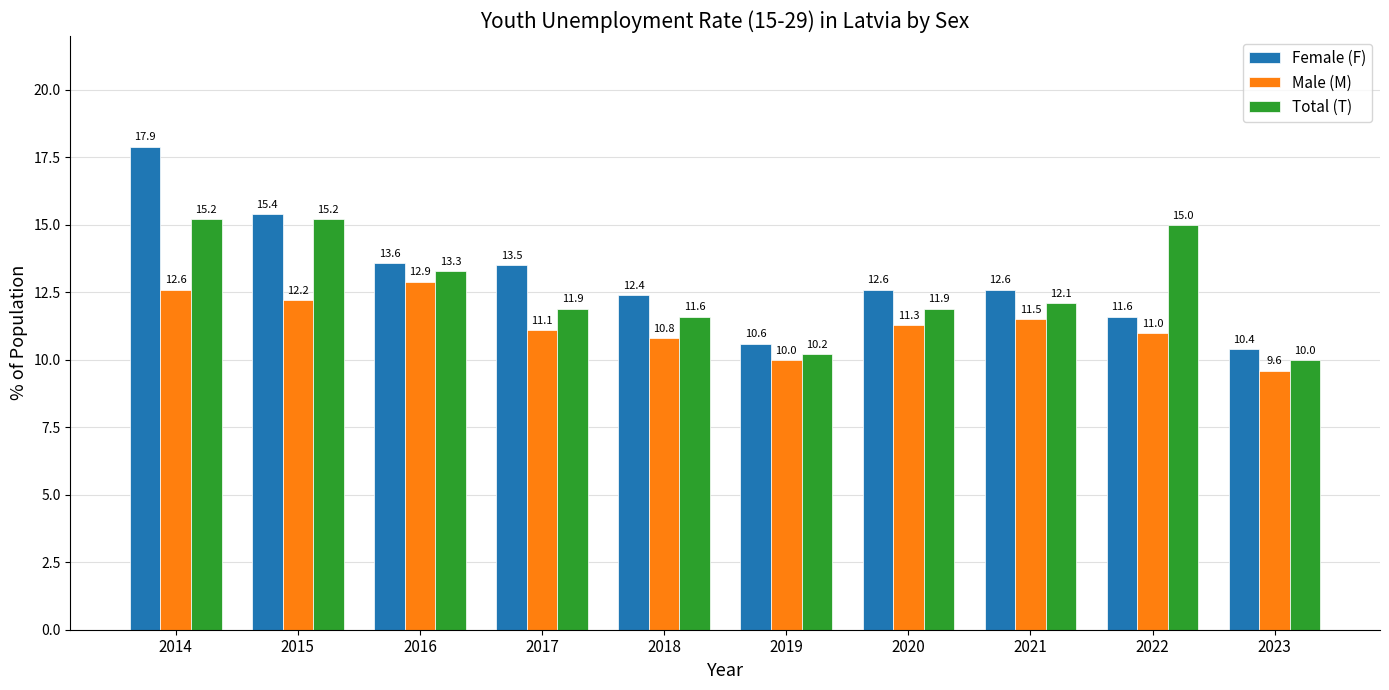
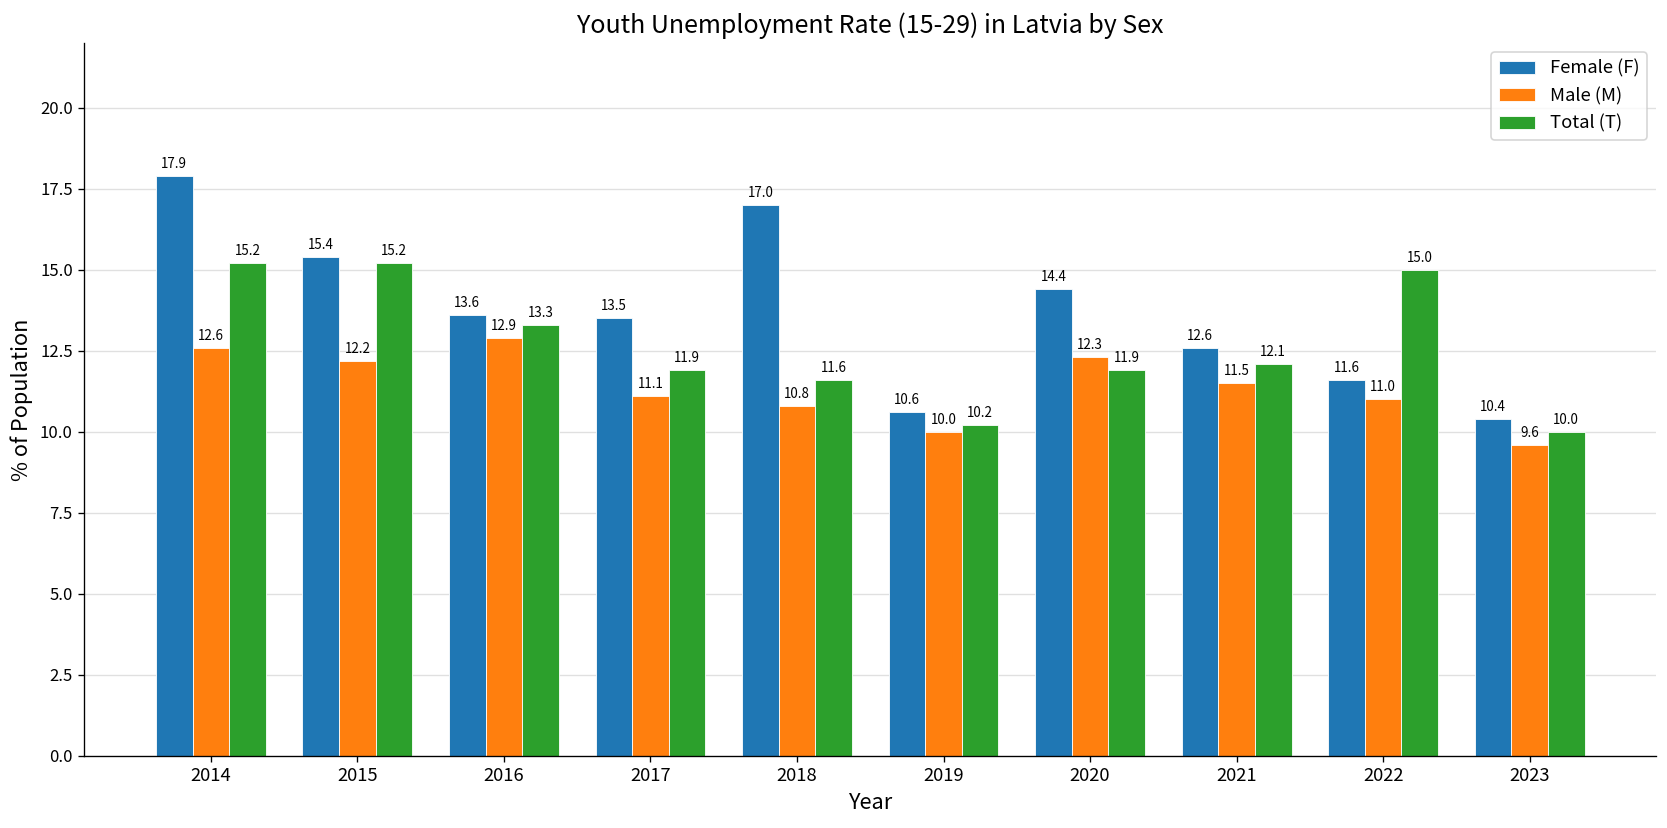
Female (F), 2018: 12.4 -> 17.0
Female (F), 2020: 12.6 -> 14.4
Male (M), 2020: 11.3 -> 12.3
